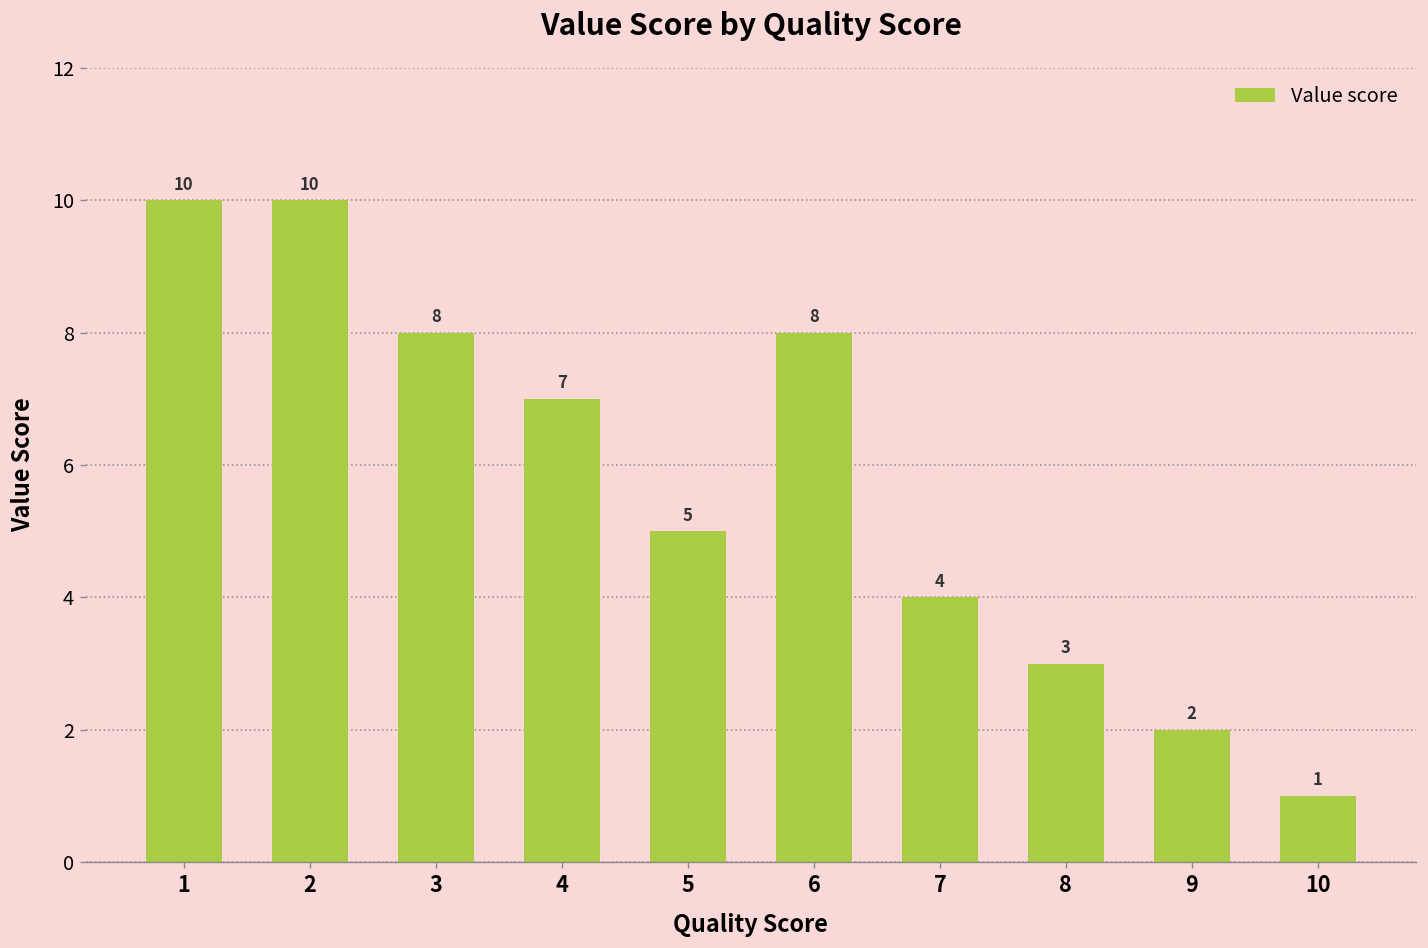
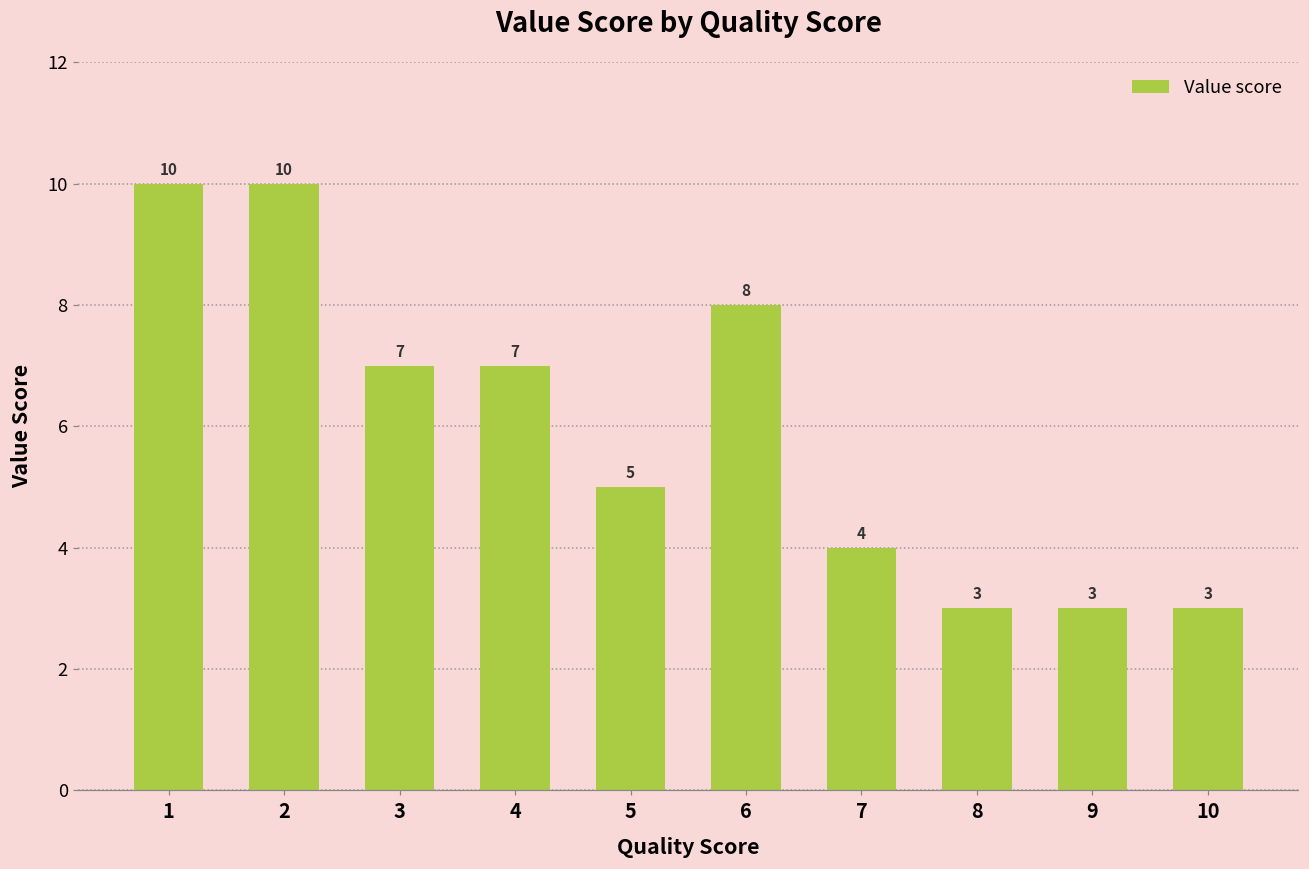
3: 8 -> 7
9: 2 -> 3
10: 1 -> 3
